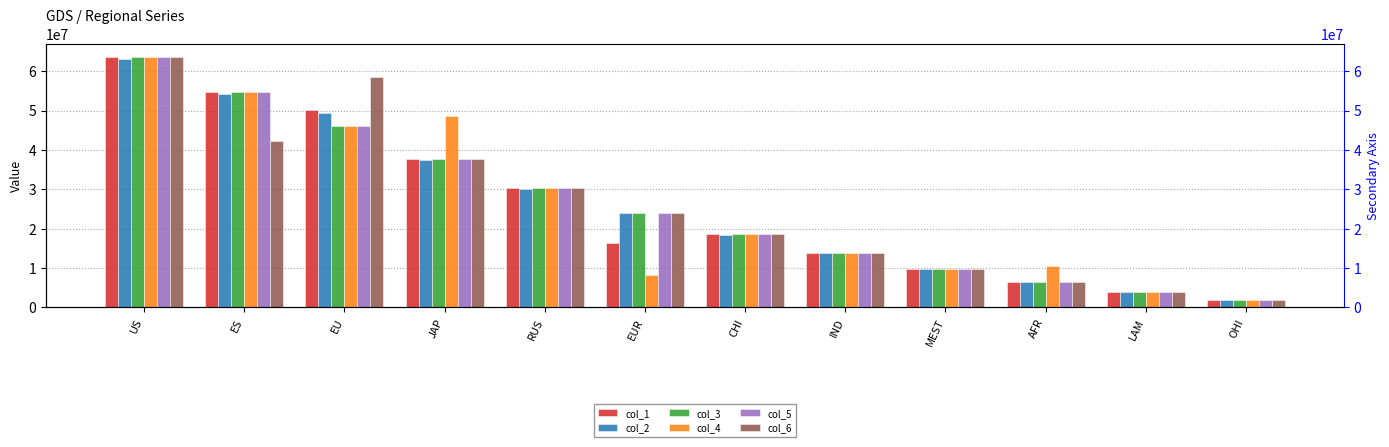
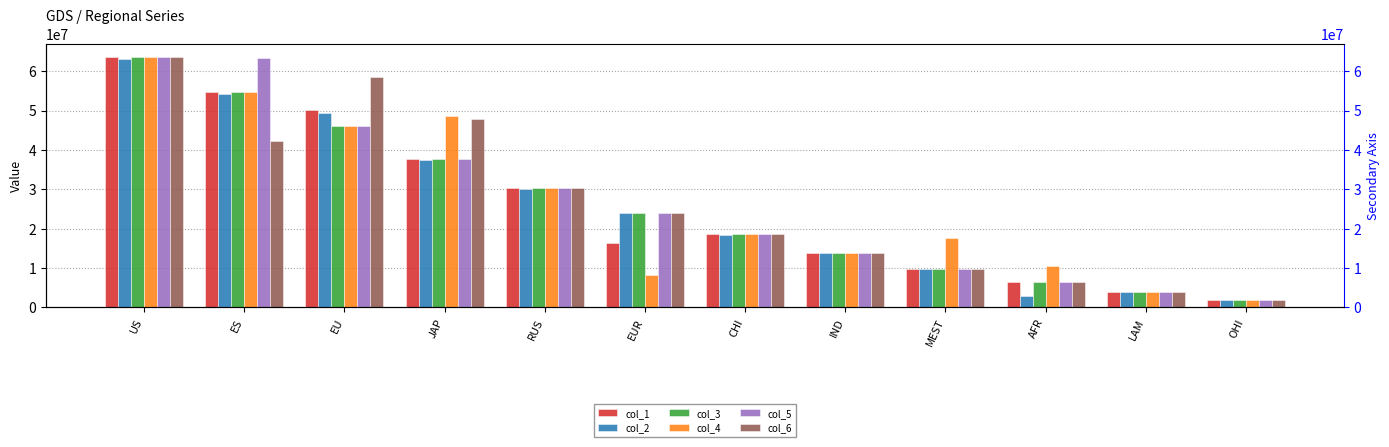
col_5, ES: 55000000 -> 63000000
col_6, JAP: 38000000 -> 48000000
col_4, MEST: 10000000 -> 18000000
col_2, AFR: 6000000 -> 3000000
